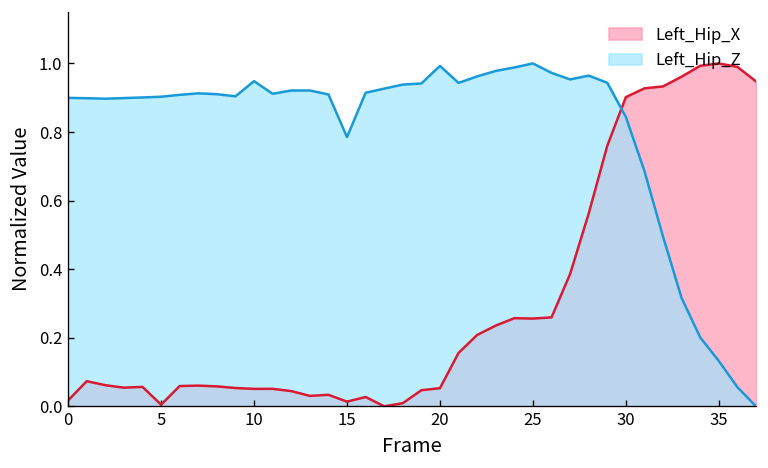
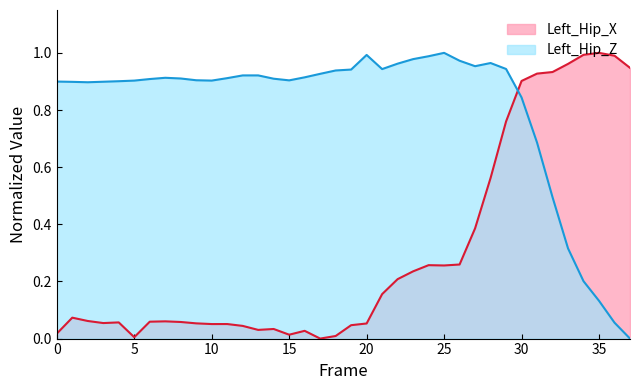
Left_Hip_Z, 10: 0.95 -> 0.90
Left_Hip_Z, 15: 0.79 -> 0.90
